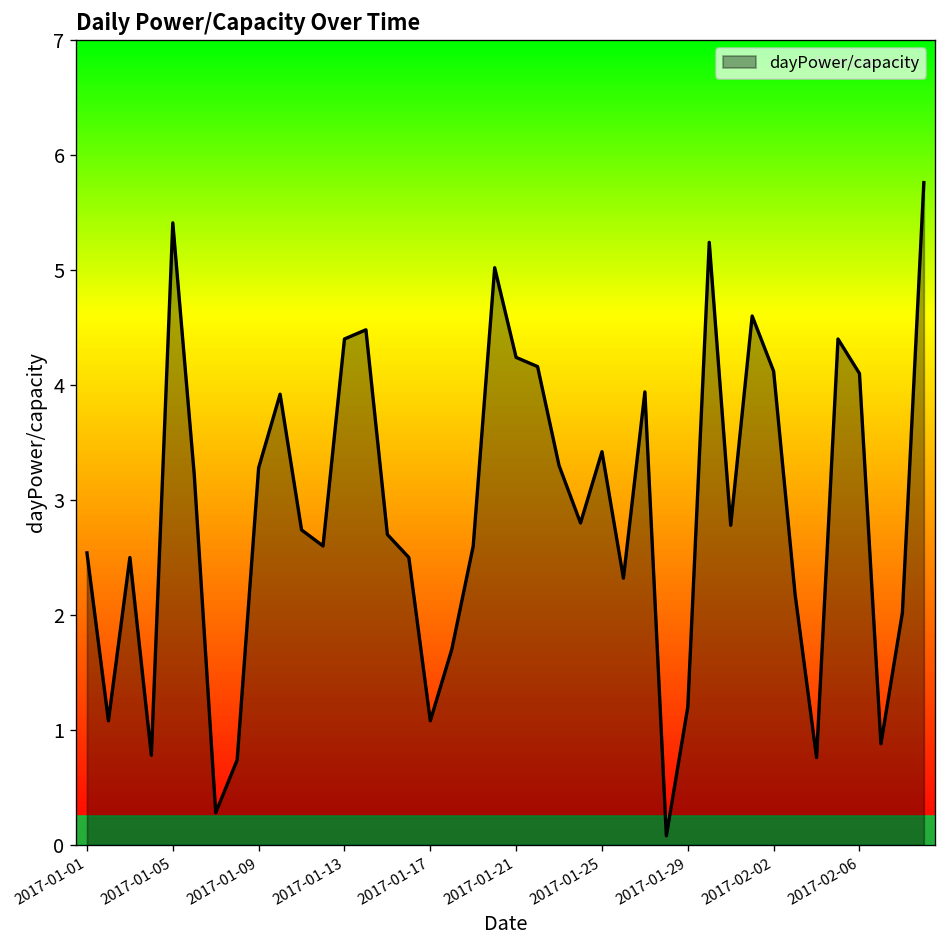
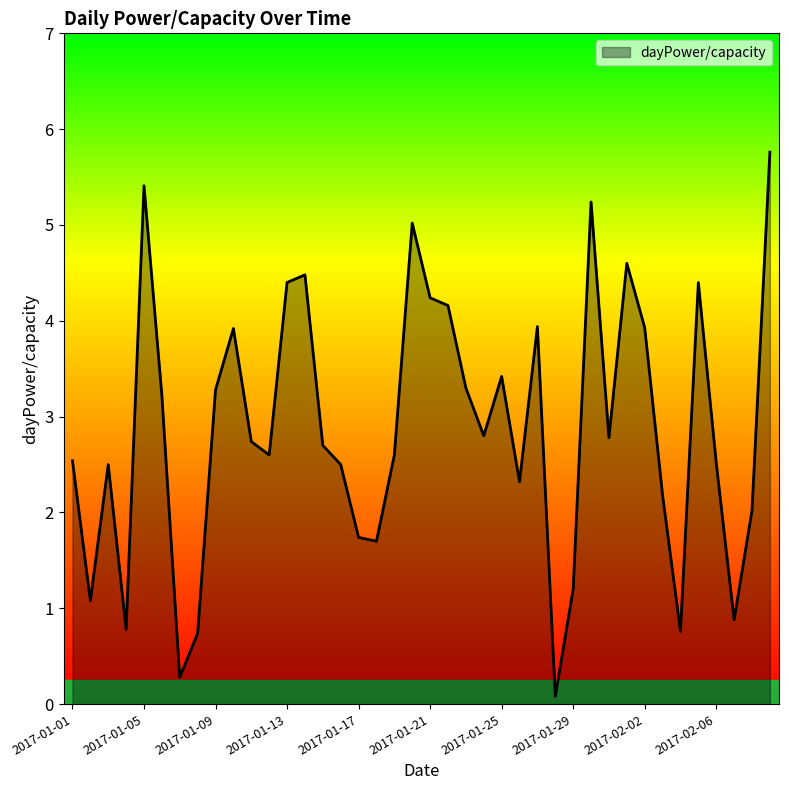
2017-01-17: 1.1 -> 1.7
2017-02-02: 4.1 -> 3.9
2017-02-06: 4.1 -> 2.5
